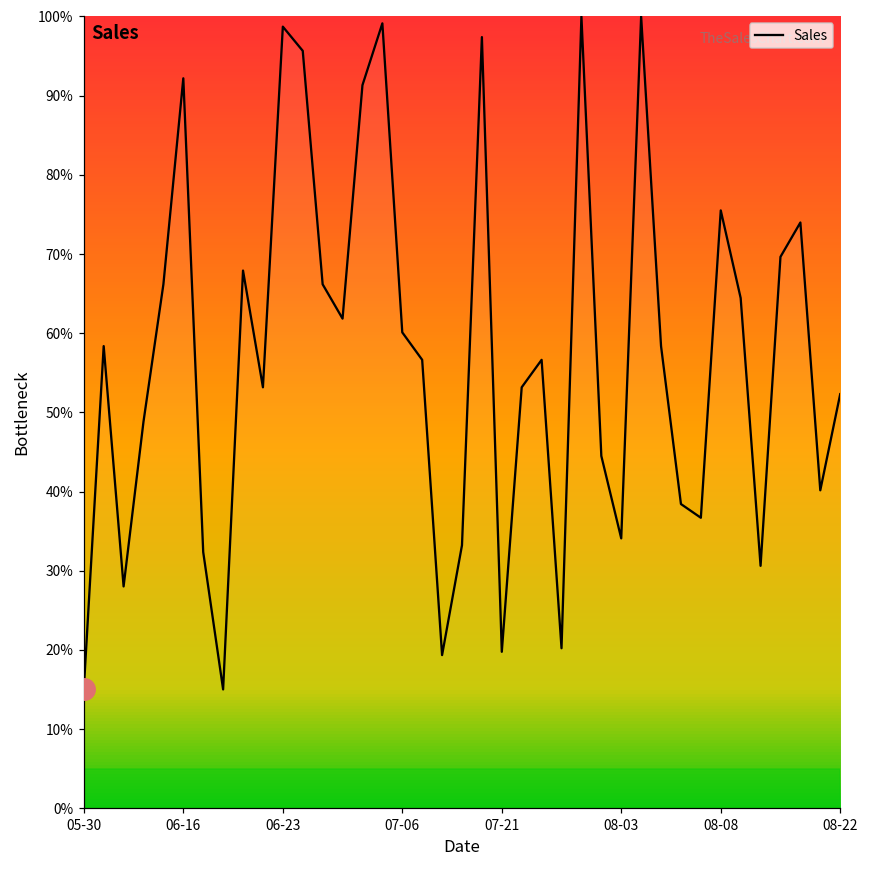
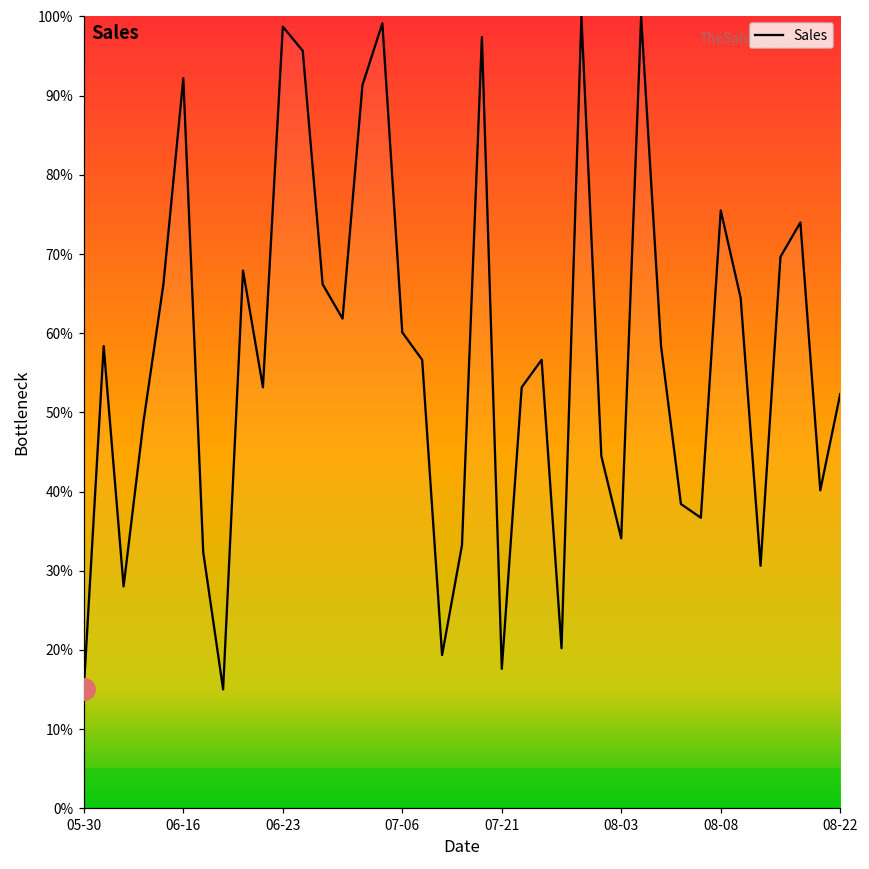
Sales, 07-21: 20% -> 18%
